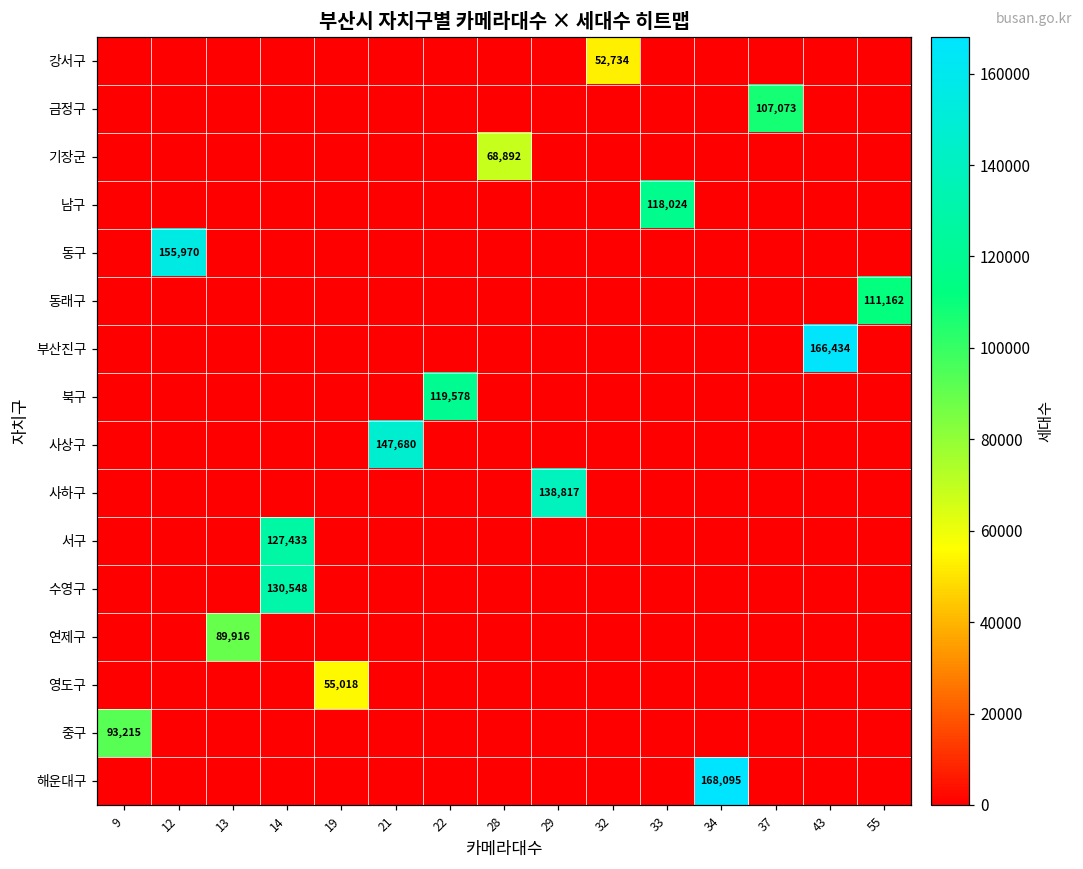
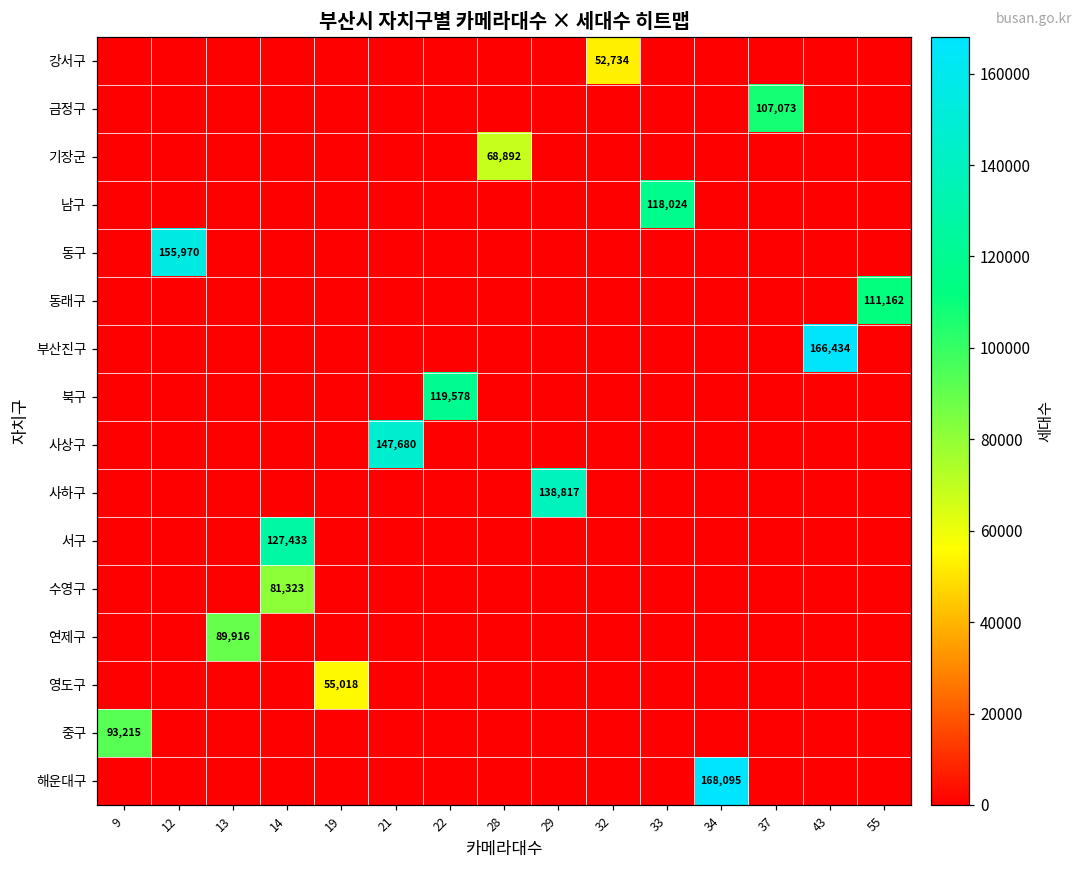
수영구, 14: 130,548 -> 81,323
